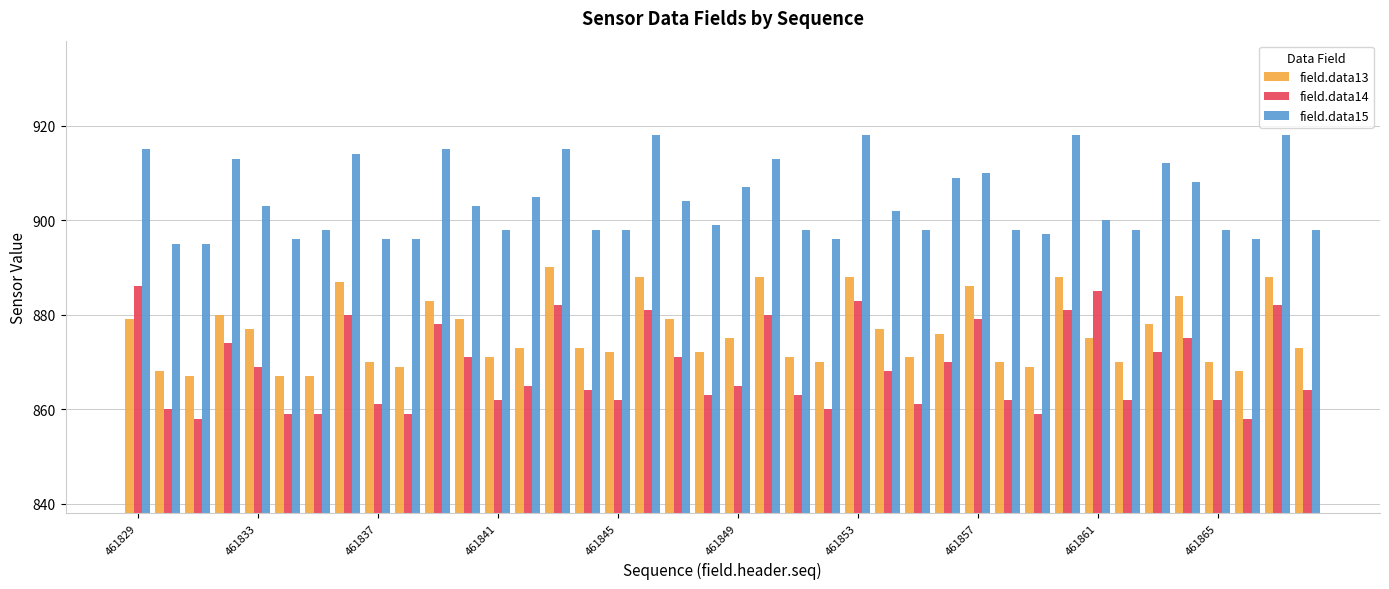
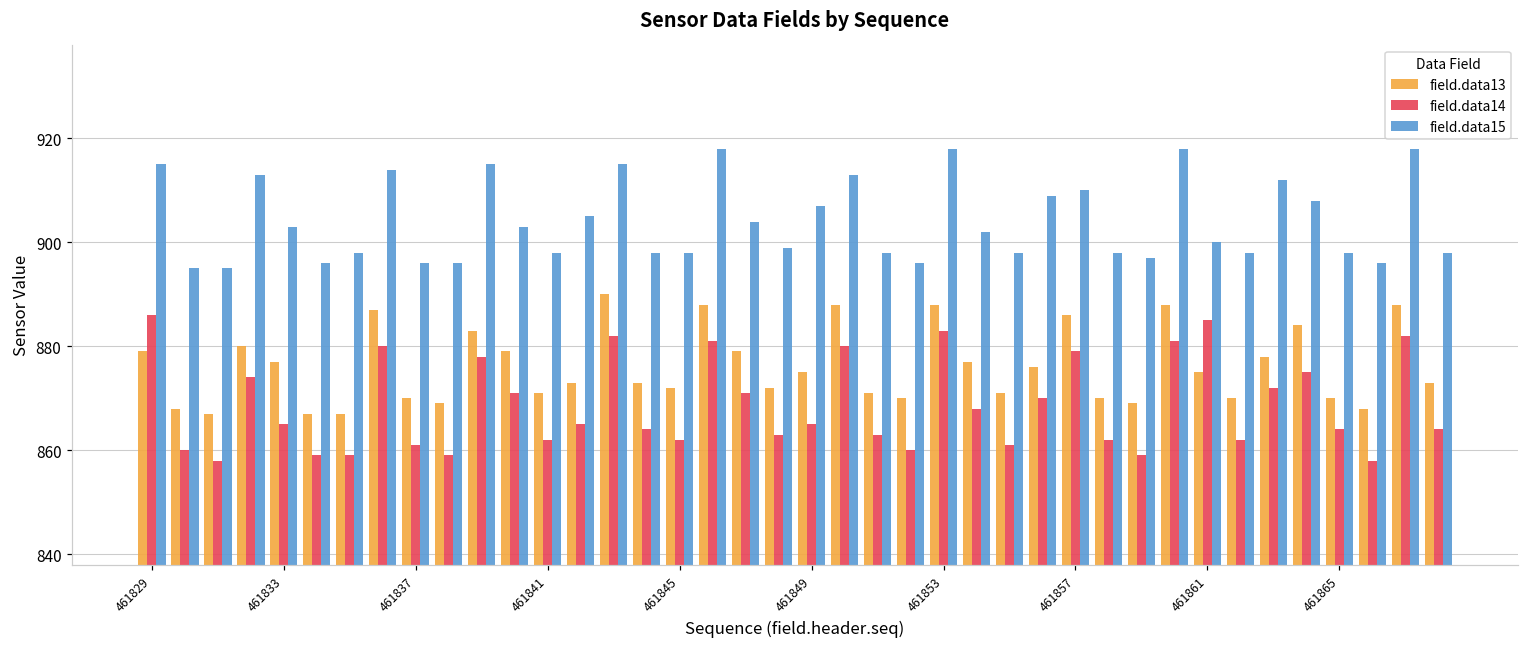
field.data14, 461833: 869 -> 865
field.data14, 461865: 862 -> 864
